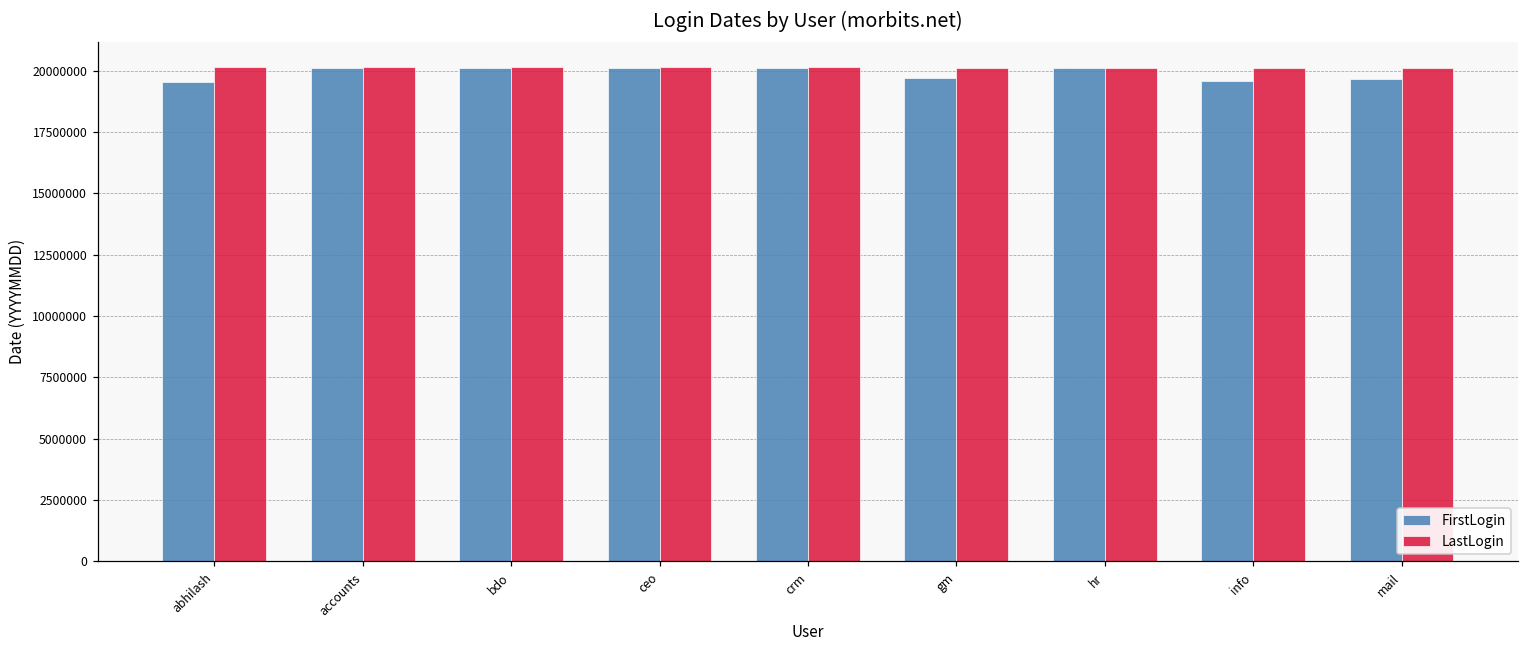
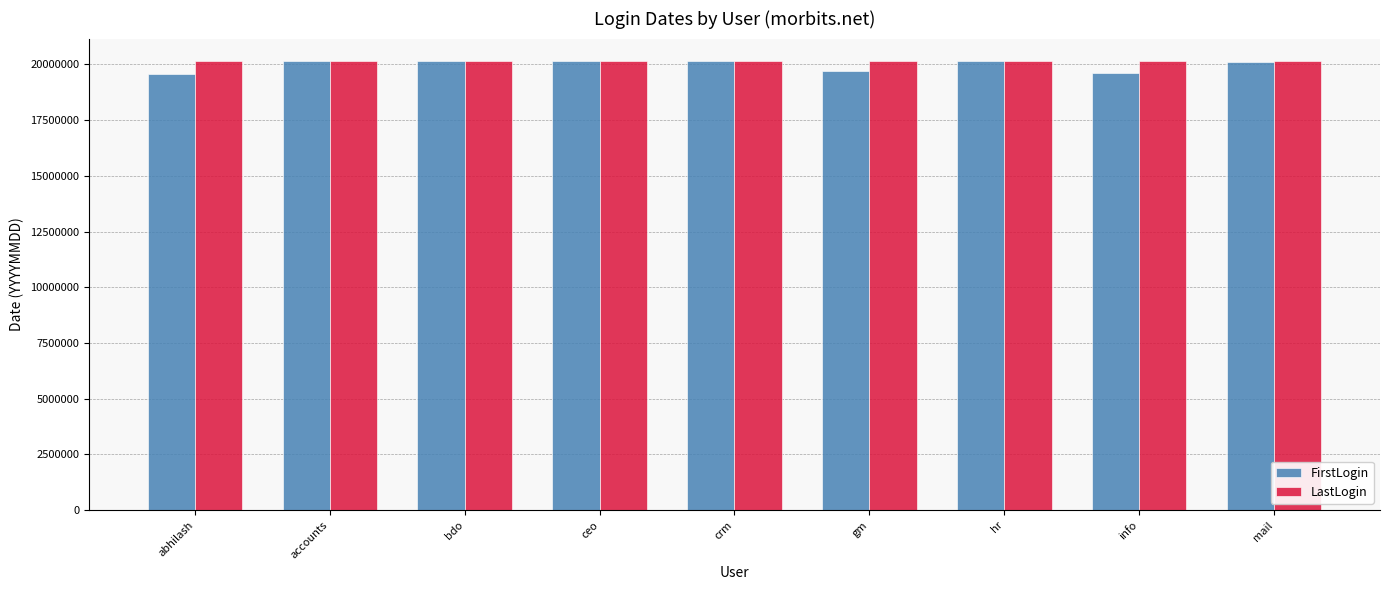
FirstLogin, mail: 19700000 -> 20100000
